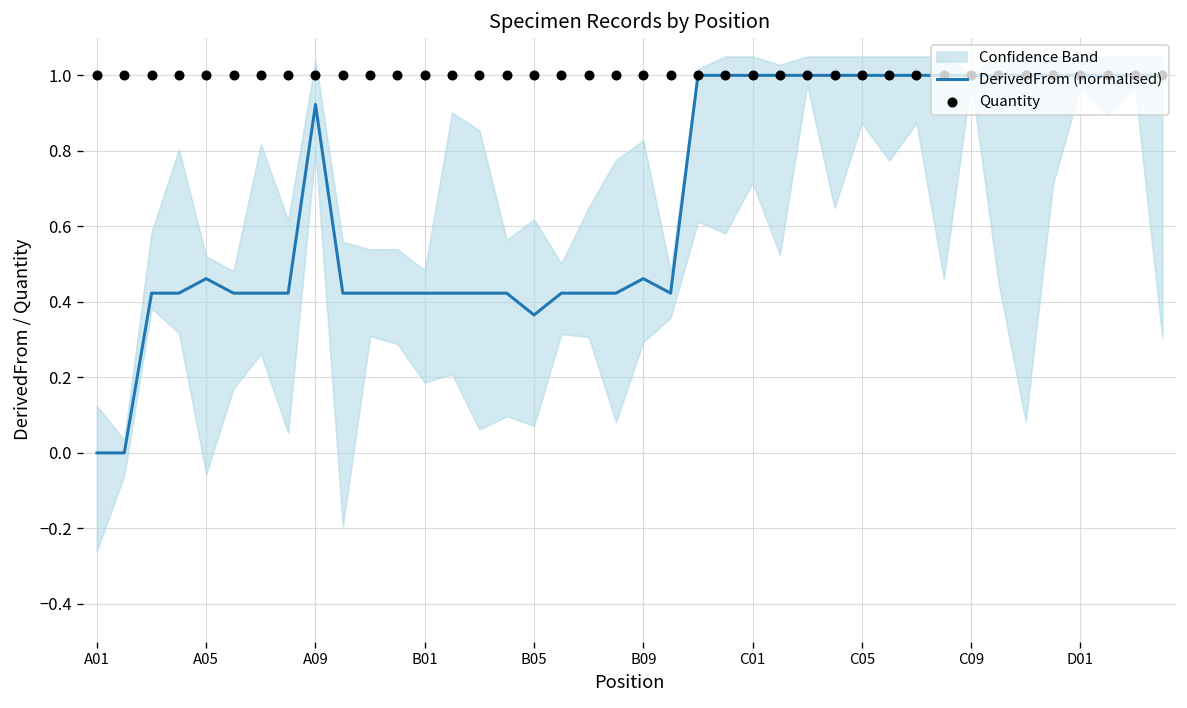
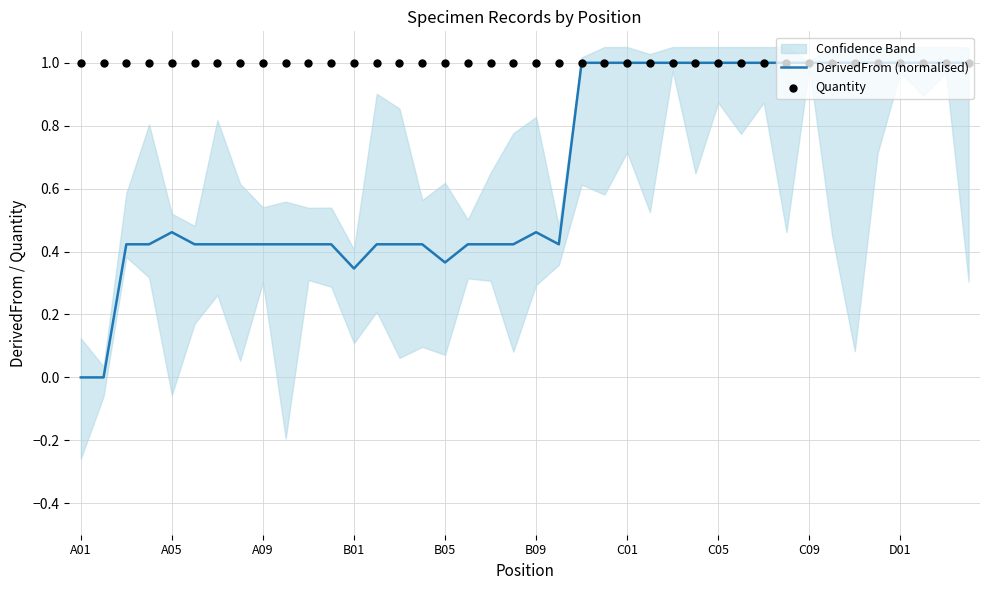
DerivedFrom (normalised), A09: 0.92 -> 0.42
DerivedFrom (normalised), B01: 0.42 -> 0.35
